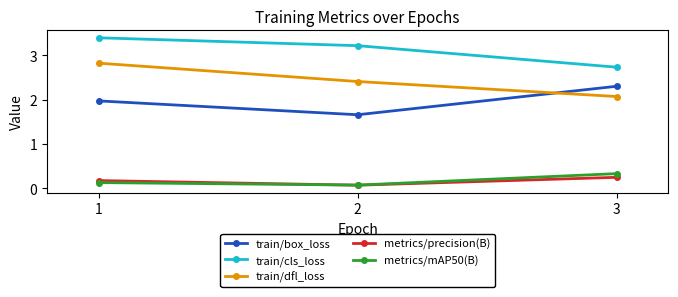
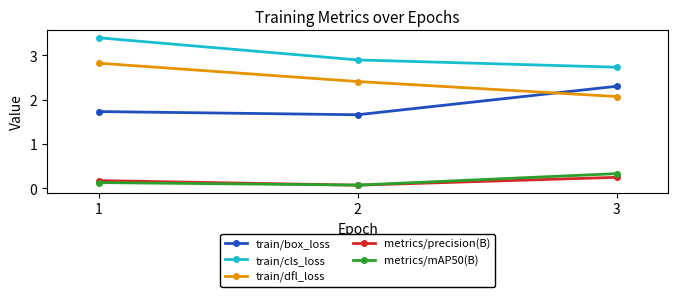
train/box_loss, 1: 2.0 -> 1.7
train/cls_loss, 2: 3.2 -> 2.9
